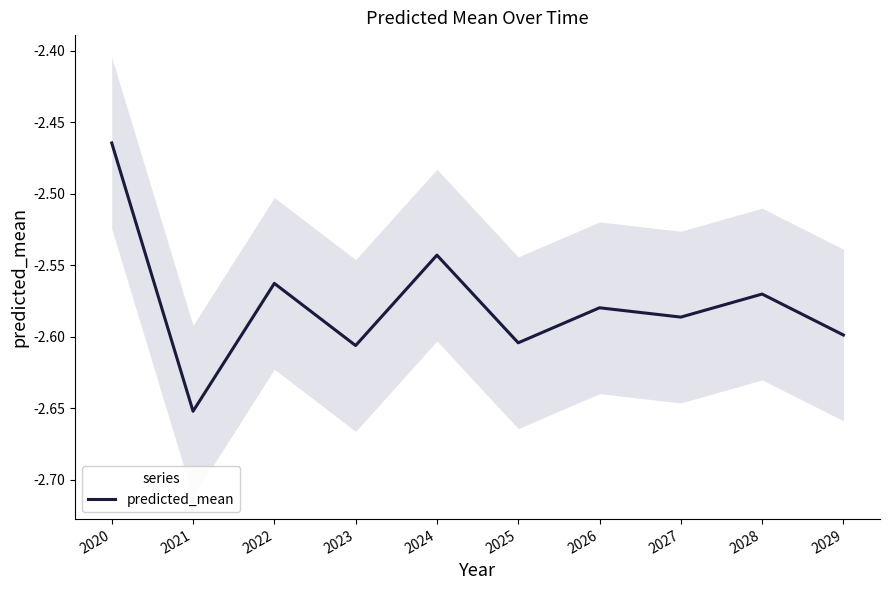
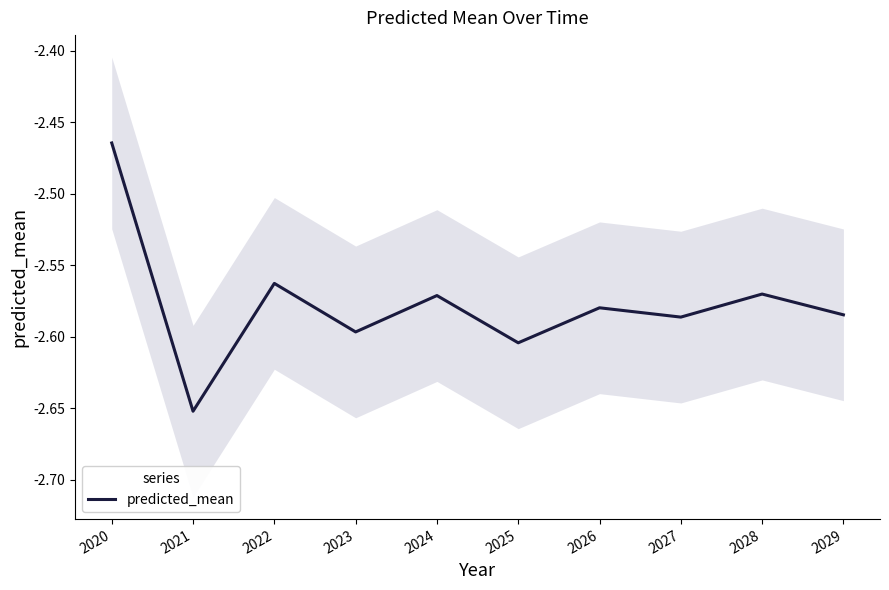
predicted_mean, 2023: -2.606 -> -2.597
predicted_mean, 2024: -2.543 -> -2.571
predicted_mean, 2029: -2.599 -> -2.585
